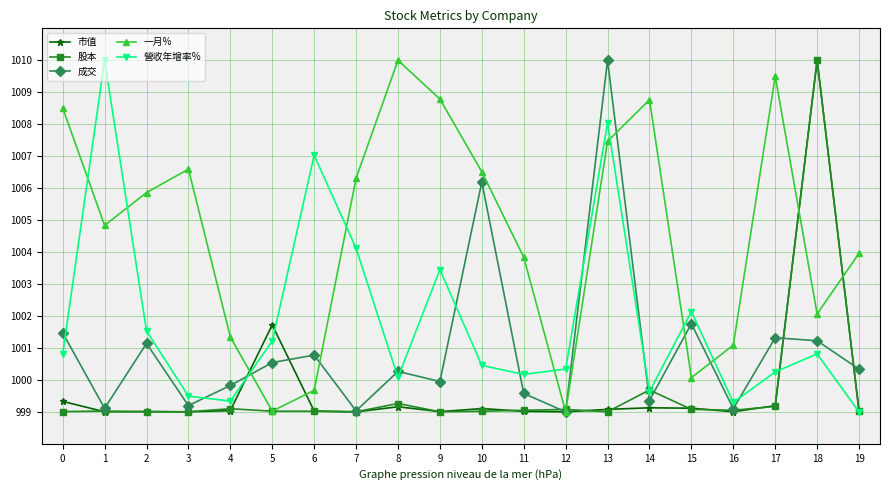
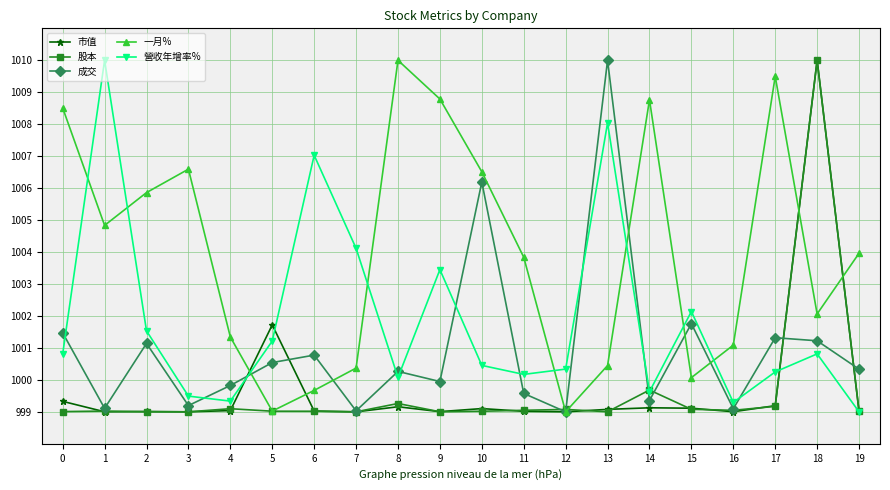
一月%, 7: 1006.3 -> 1000.4
一月%, 13: 1007.5 -> 1000.4
